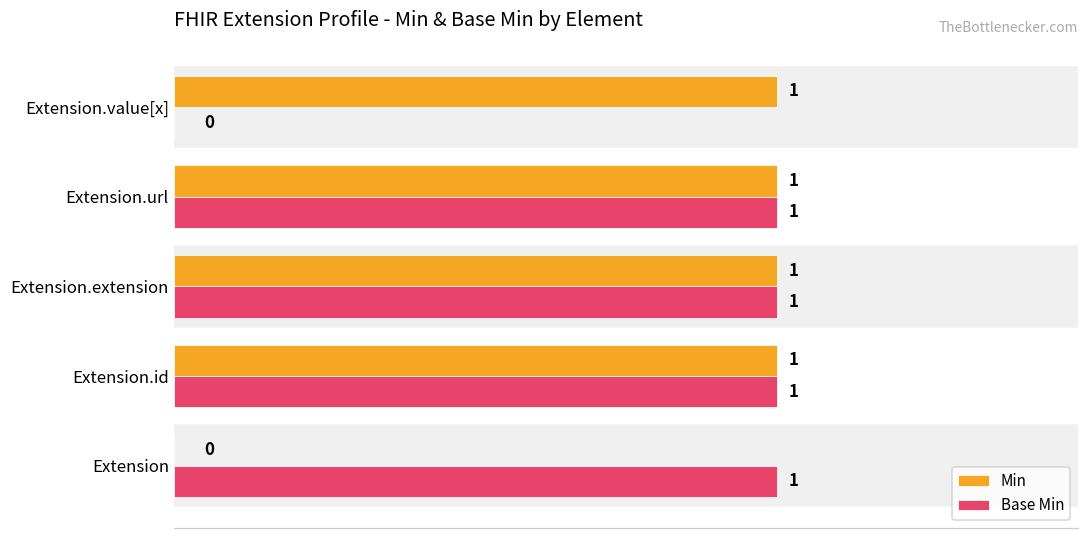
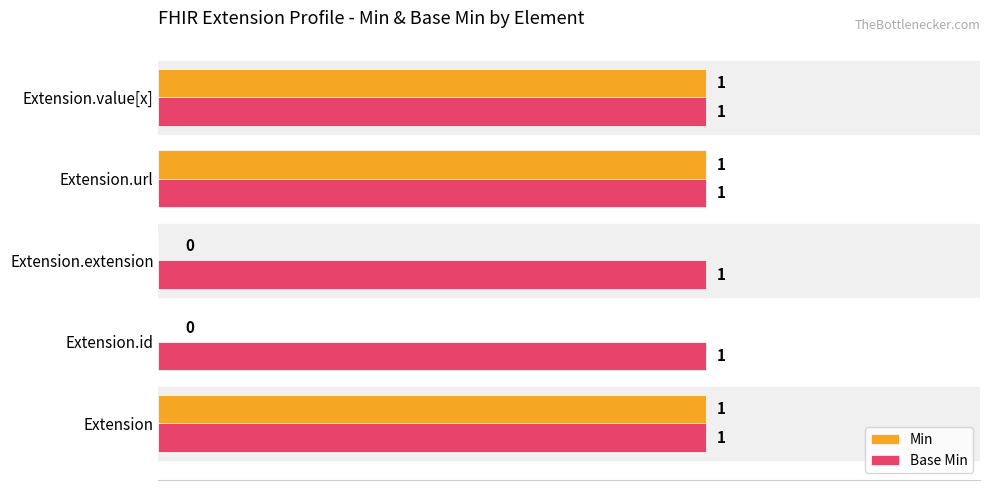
Base Min, Extension.value[x]: 0 -> 1
Min, Extension.extension: 1 -> 0
Min, Extension.id: 1 -> 0
Min, Extension: 0 -> 1
